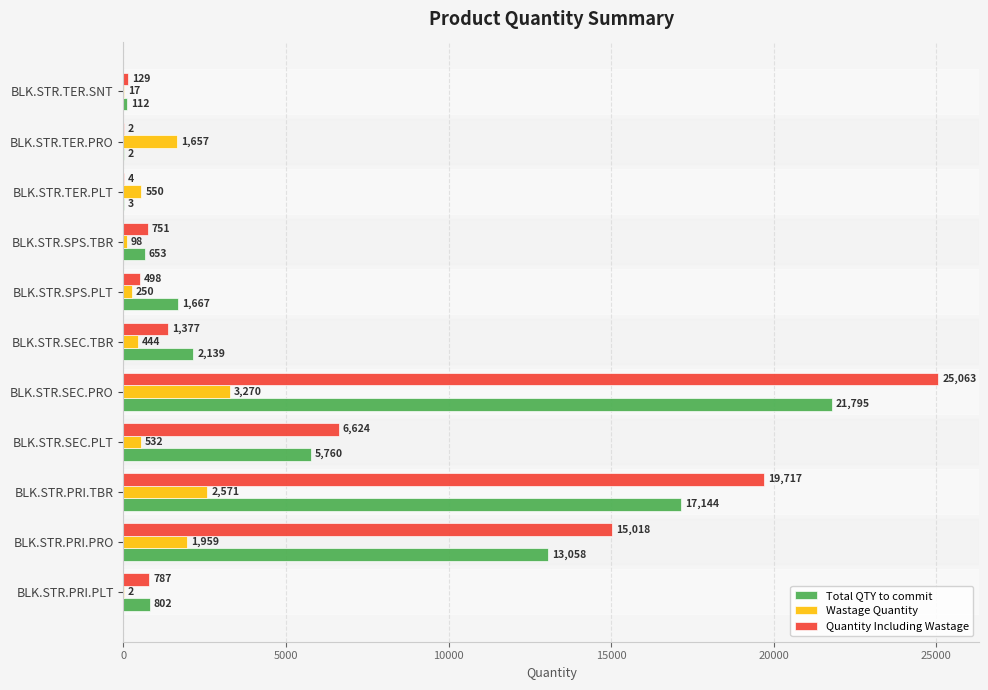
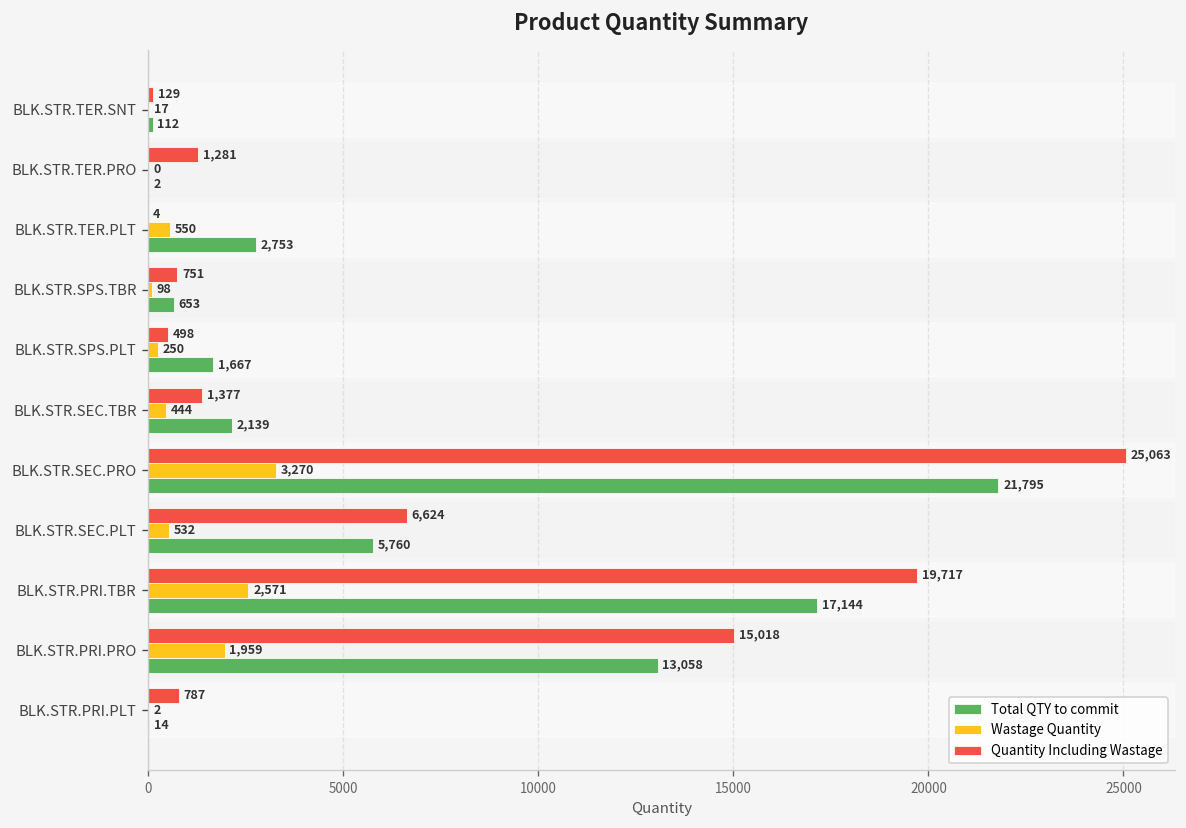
Quantity Including Wastage, BLK.STR.TER.PRO: 2 -> 1,281
Wastage Quantity, BLK.STR.TER.PRO: 1,657 -> 0
Total QTY to commit, BLK.STR.TER.PLT: 3 -> 2,753
Total QTY to commit, BLK.STR.PRI.PLT: 802 -> 14
